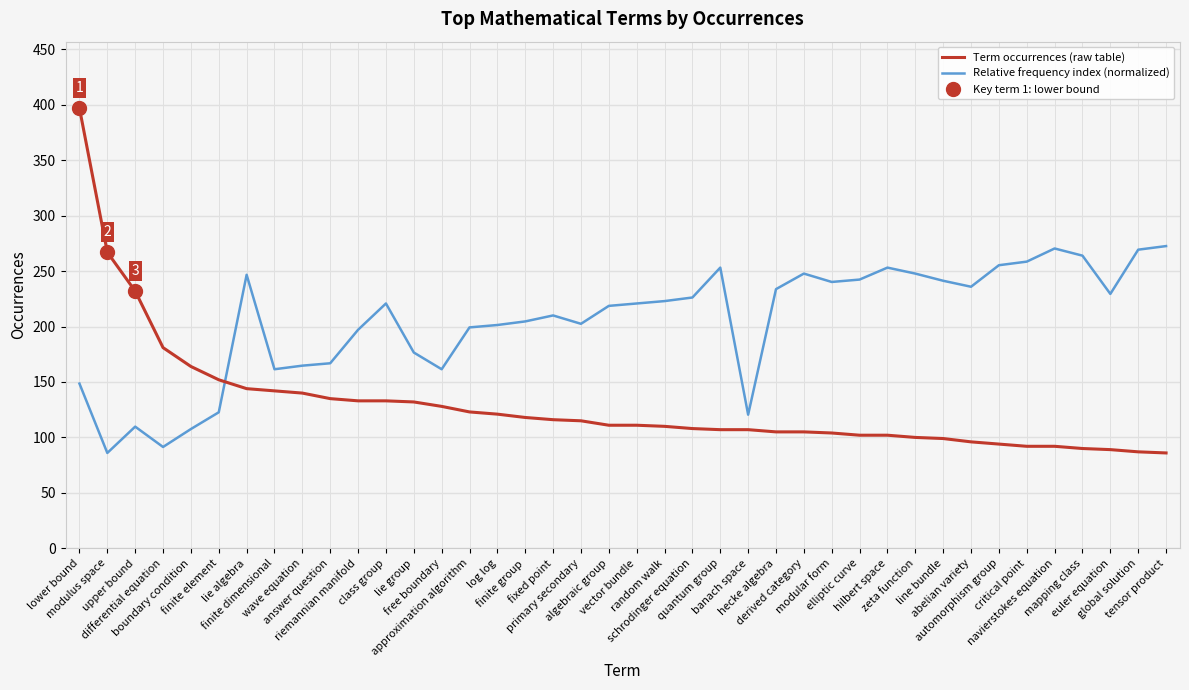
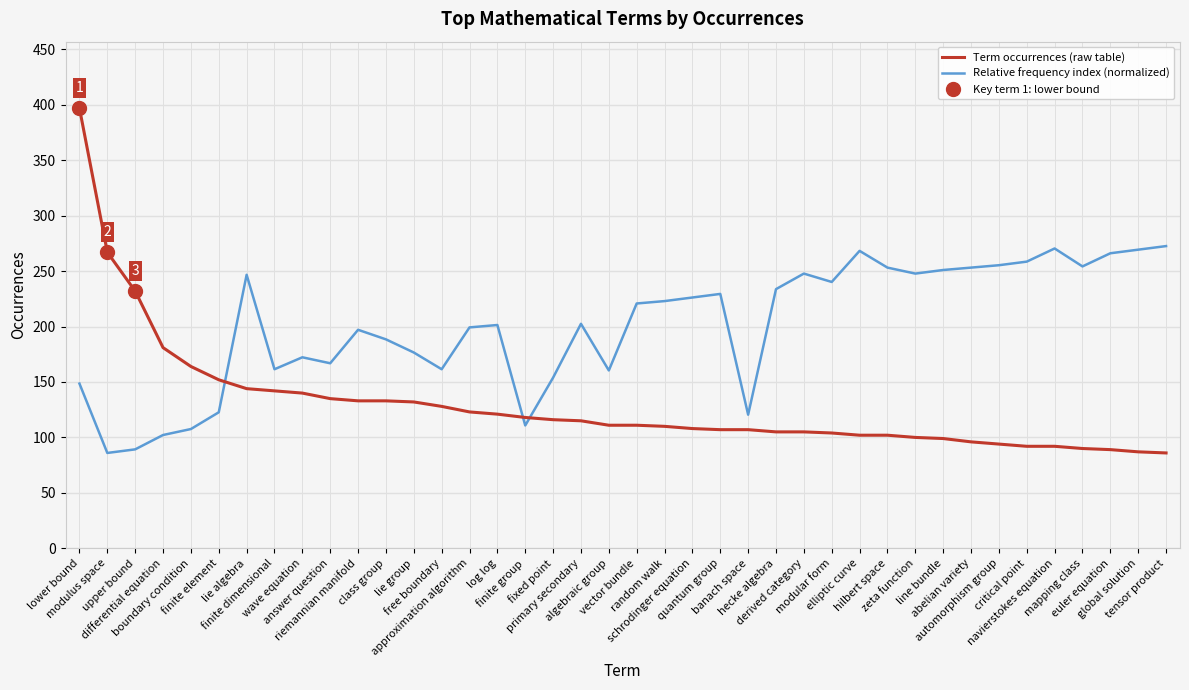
Relative frequency index (normalized), upper bound: 110 -> 89
Relative frequency index (normalized), differential equation: 91 -> 102
Relative frequency index (normalized), wave equation: 165 -> 172
Relative frequency index (normalized), class group: 221 -> 188
Relative frequency index (normalized), finite group: 205 -> 111
Relative frequency index (normalized), fixed point: 210 -> 154
Relative frequency index (normalized), algebraic group: 219 -> 160
Relative frequency index (normalized), quantum group: 253 -> 229
Relative frequency index (normalized), elliptic curve: 242 -> 268
Relative frequency index (normalized), line bundle: 241 -> 251
Relative frequency index (normalized), abelian variety: 236 -> 253
Relative frequency index (normalized), mapping class: 264 -> 254
Relative frequency index (normalized), euler equation: 229 -> 266
